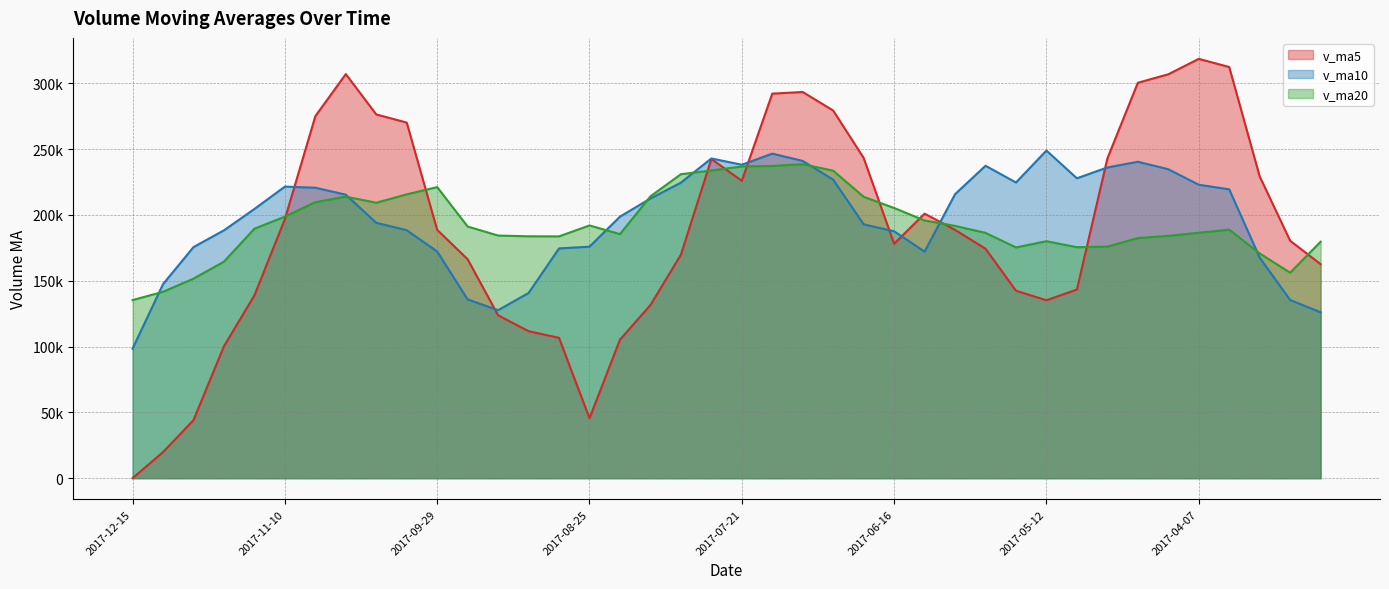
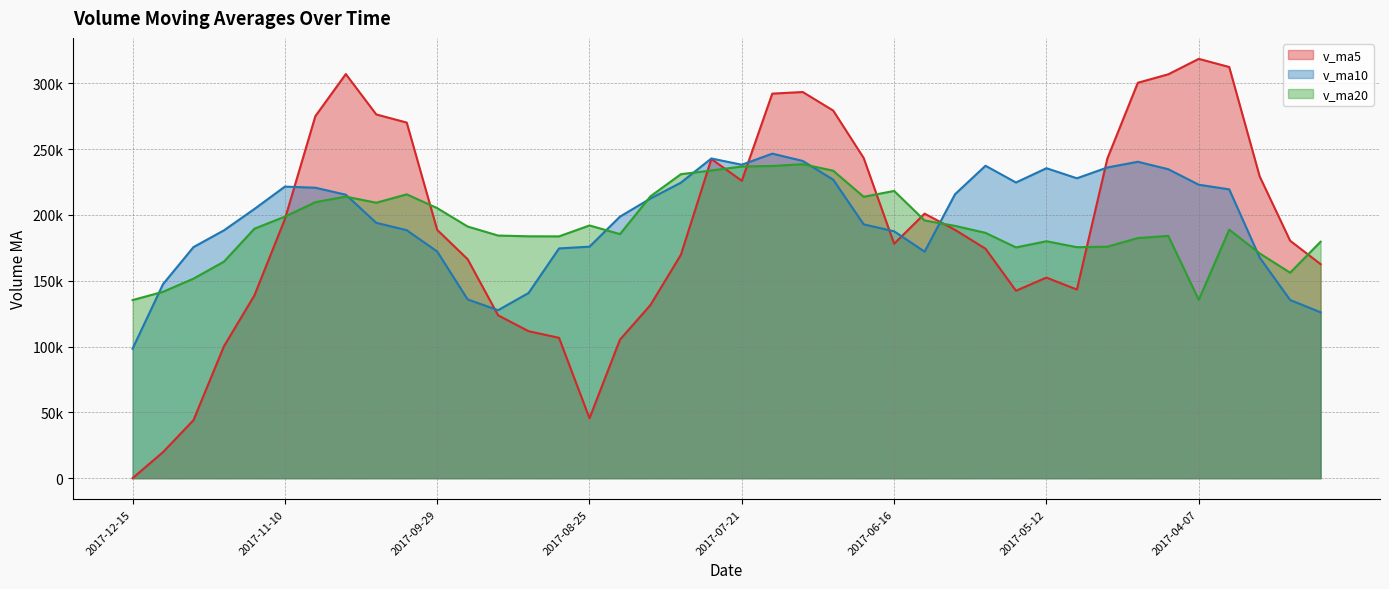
v_ma20, 2017-09-29: 221000 -> 205000
v_ma20, 2017-06-16: 205000 -> 218000
v_ma5, 2017-05-12: 135000 -> 152000
v_ma10, 2017-05-12: 249000 -> 235000
v_ma20, 2017-04-07: 186000 -> 135000
